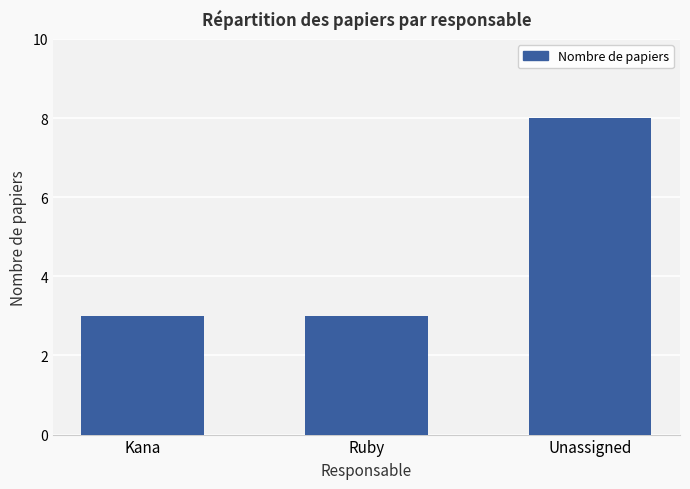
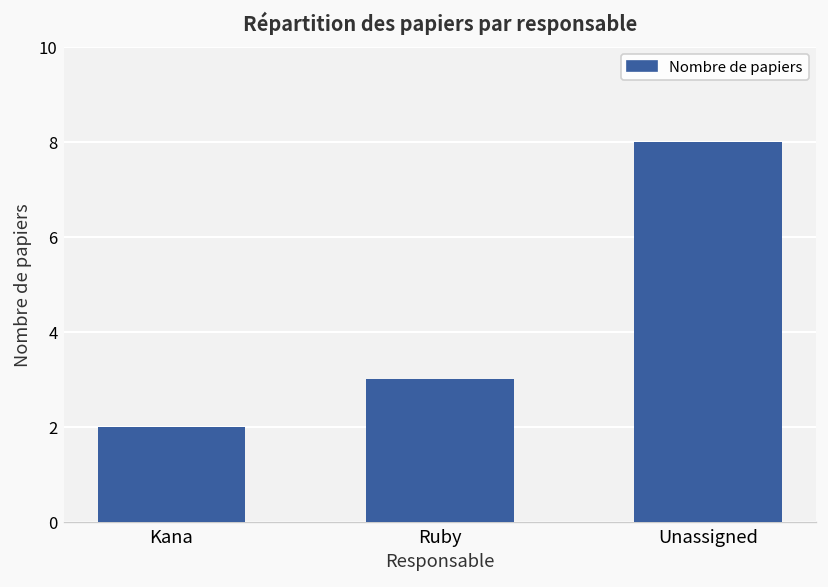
Kana: 3 -> 2
